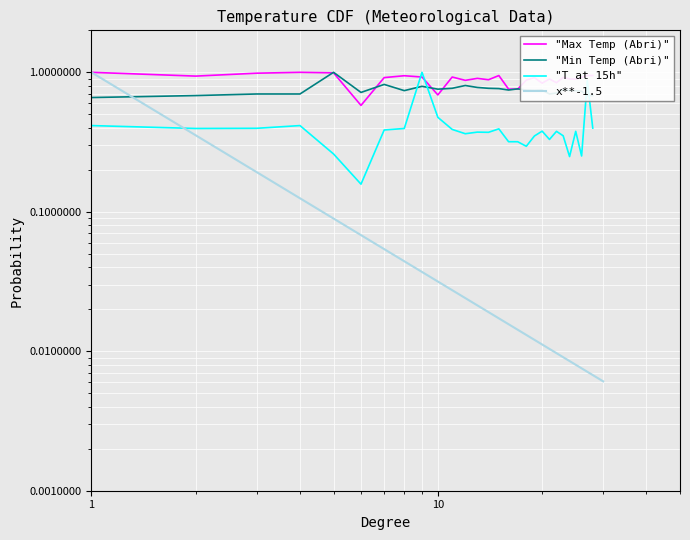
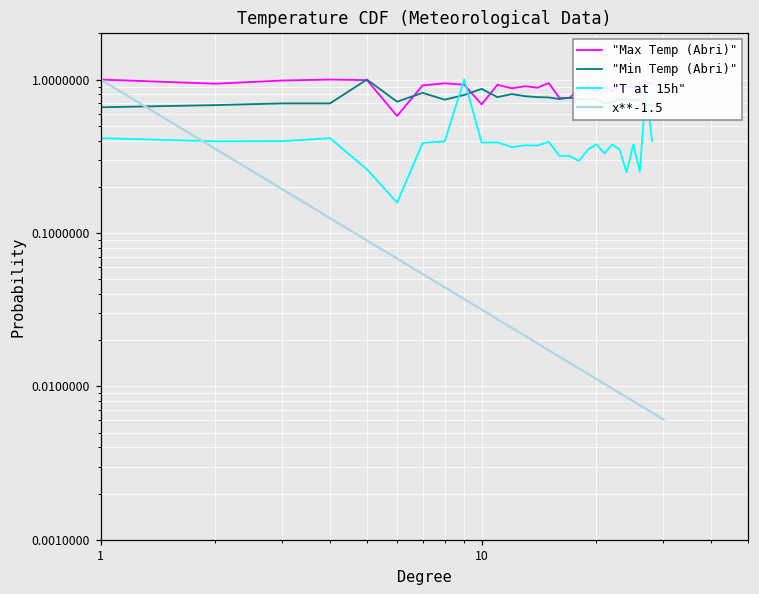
"Min Temp (Abri)", 10: 0.8 -> 0.9
"T at 15h", 10: 0.48 -> 0.39
